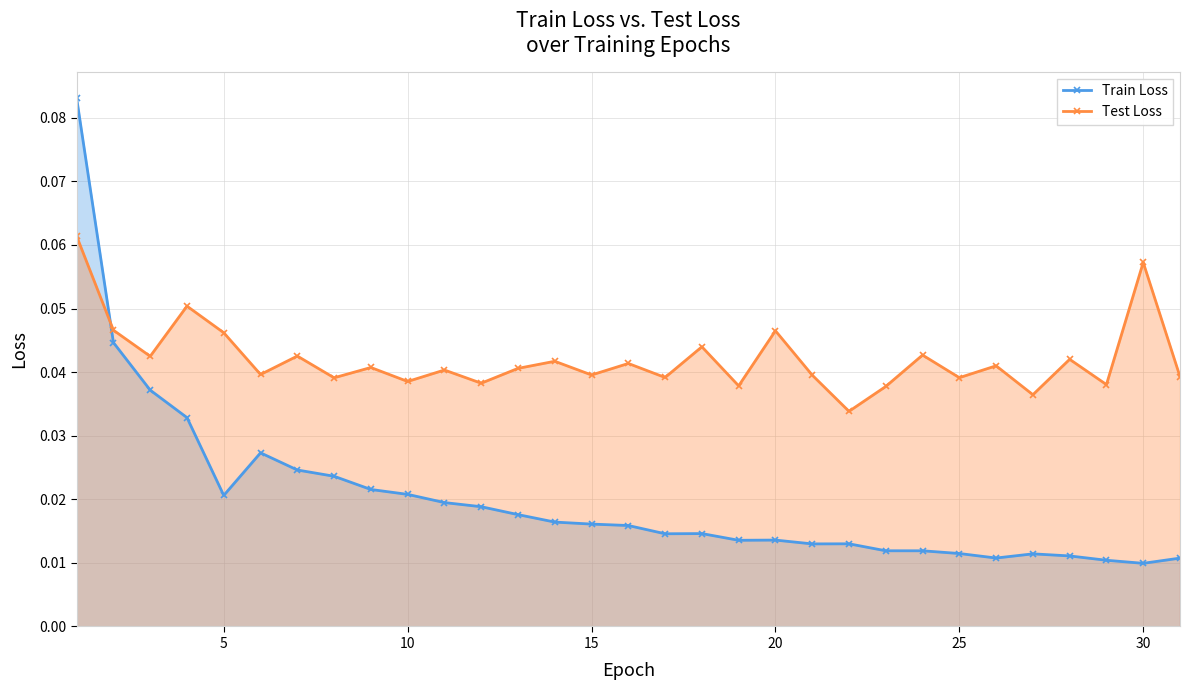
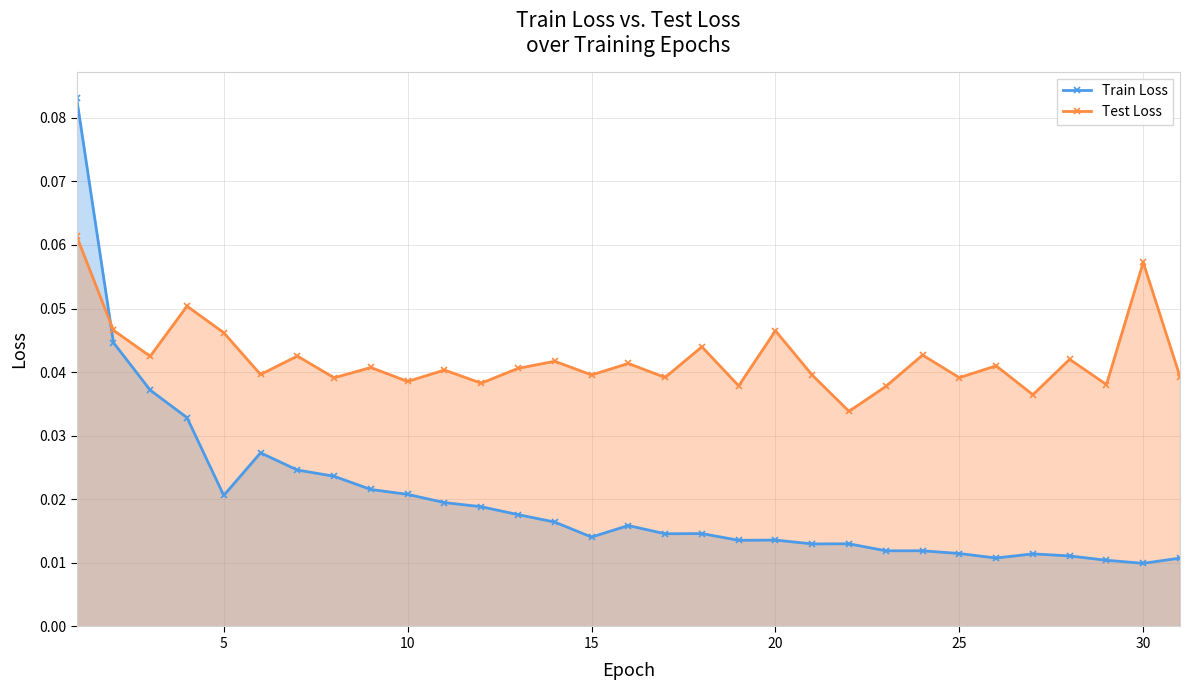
Train Loss, 15: 0.016 -> 0.014
